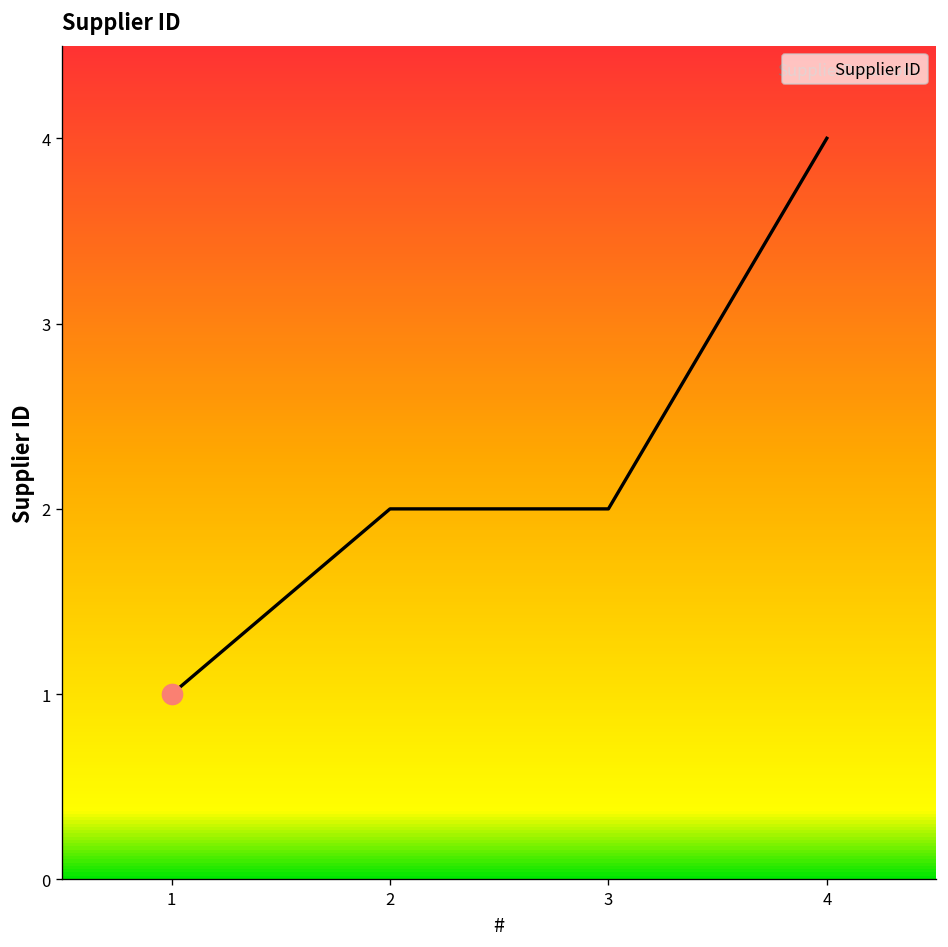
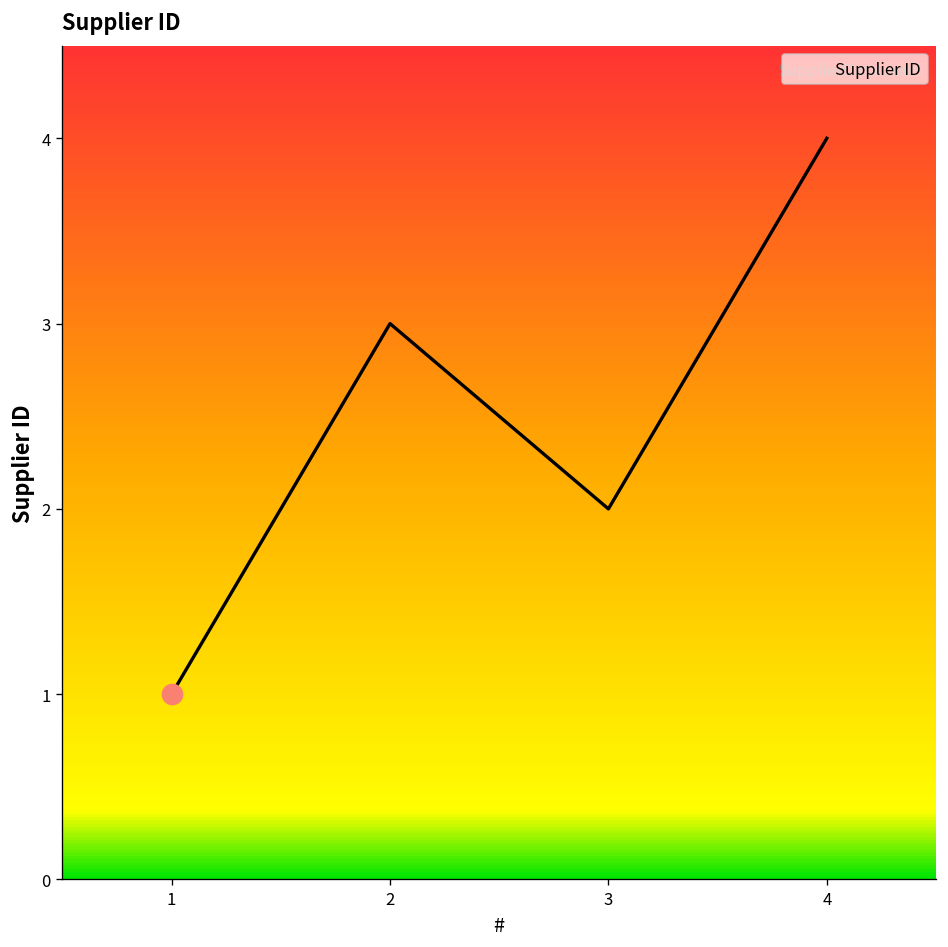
Supplier ID, 2: 2 -> 3
